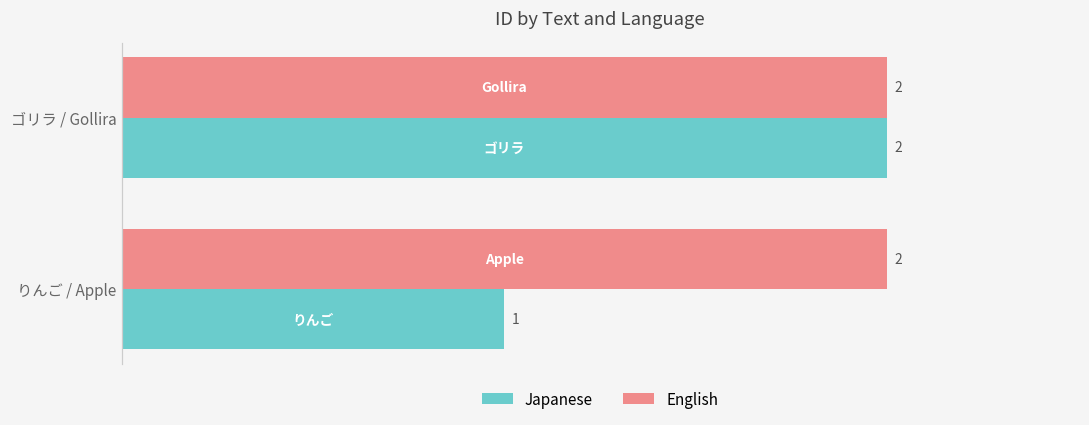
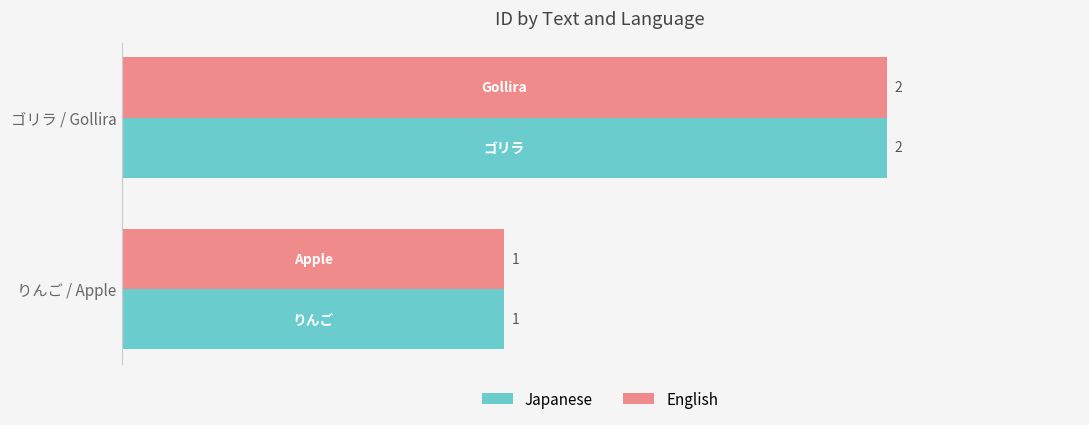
English, りんご / Apple: 2 -> 1
